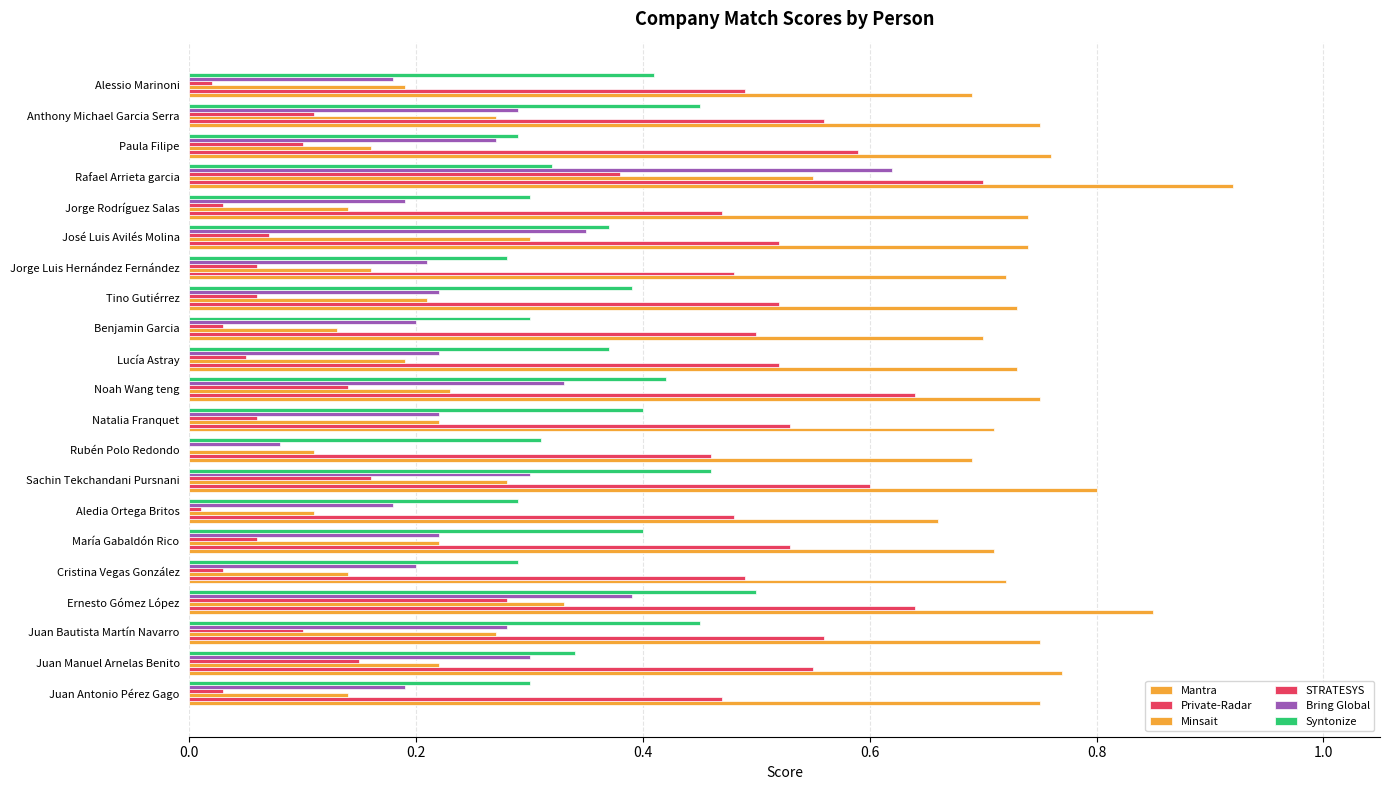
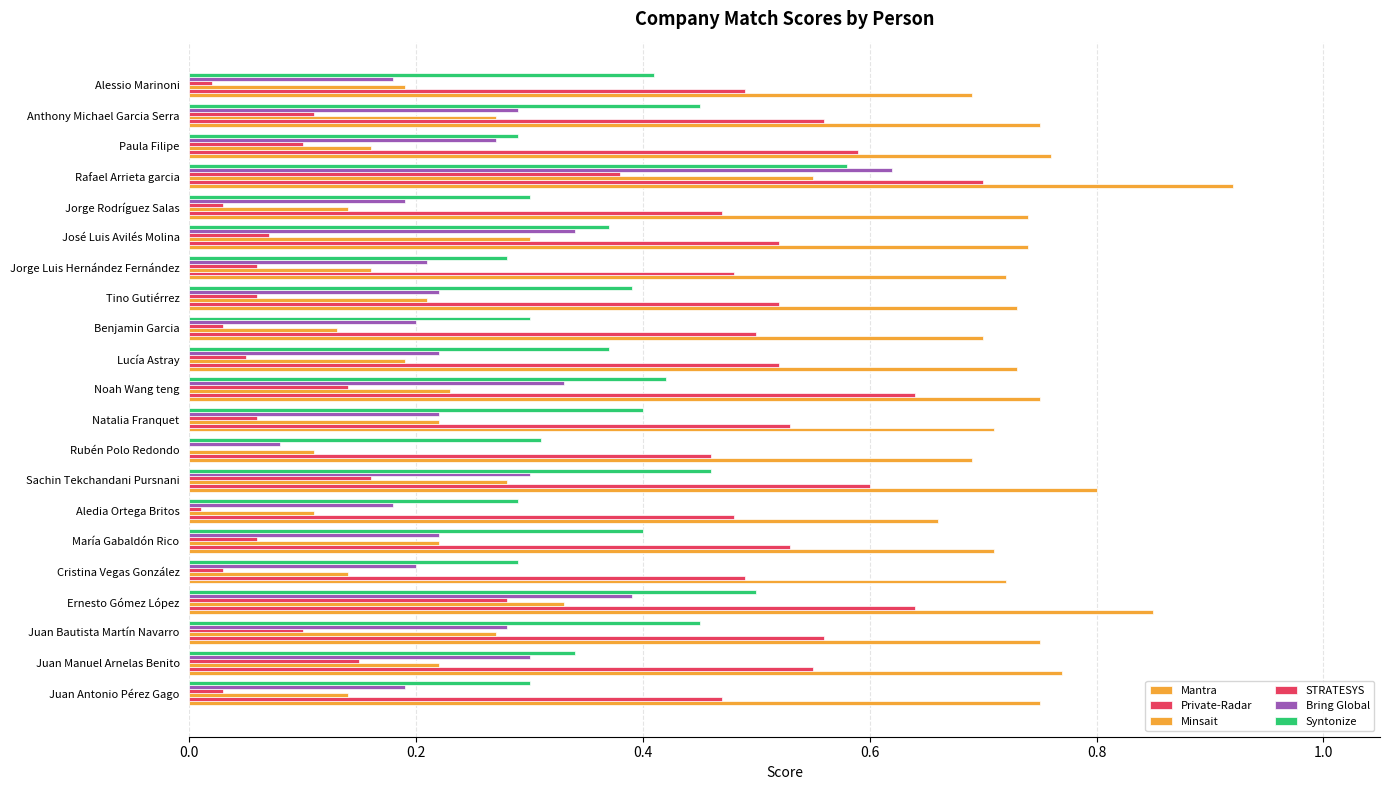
Syntonize, Rafael Arrieta garcia: 0.32 -> 0.58
Bring Global, José Luis Avilés Molina: 0.35 -> 0.34
